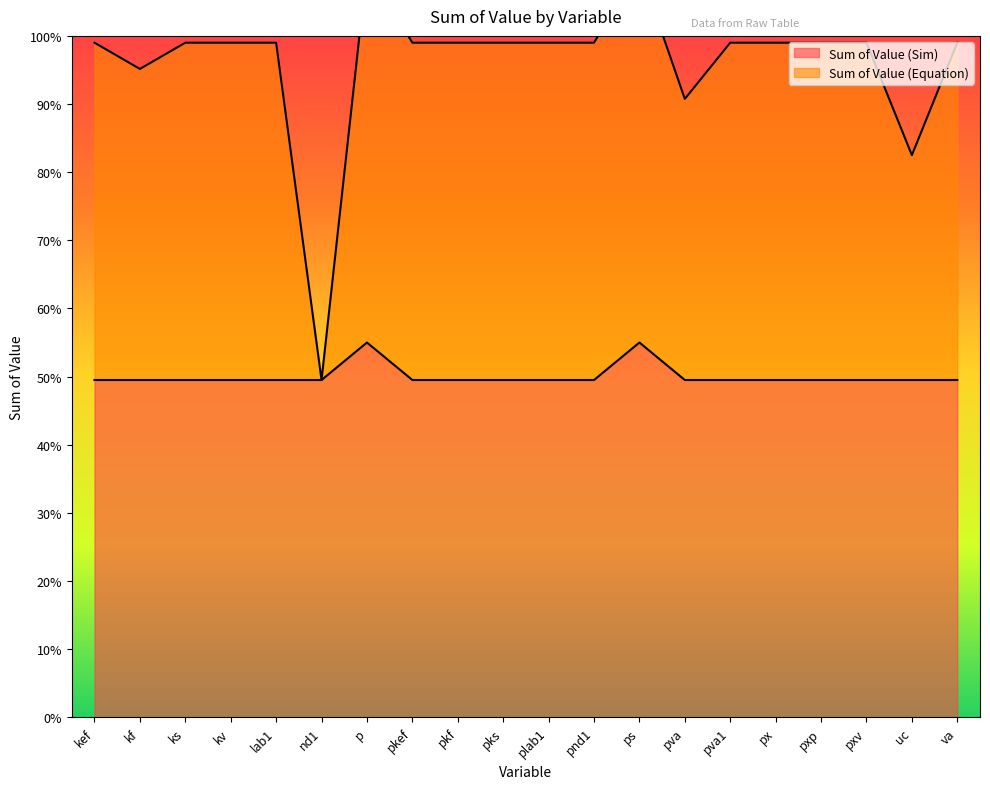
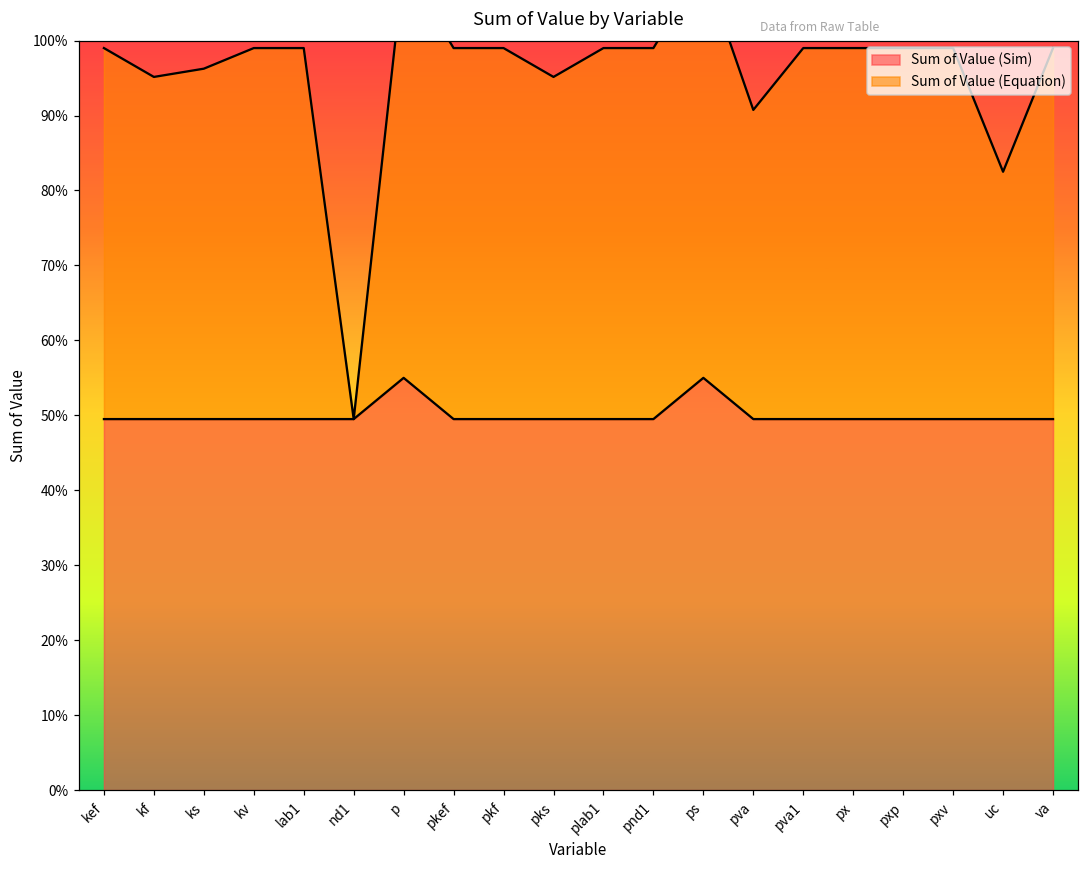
Sum of Value (Equation), ks: 50% -> 47%
Sum of Value (Equation), pks: 50% -> 46%
